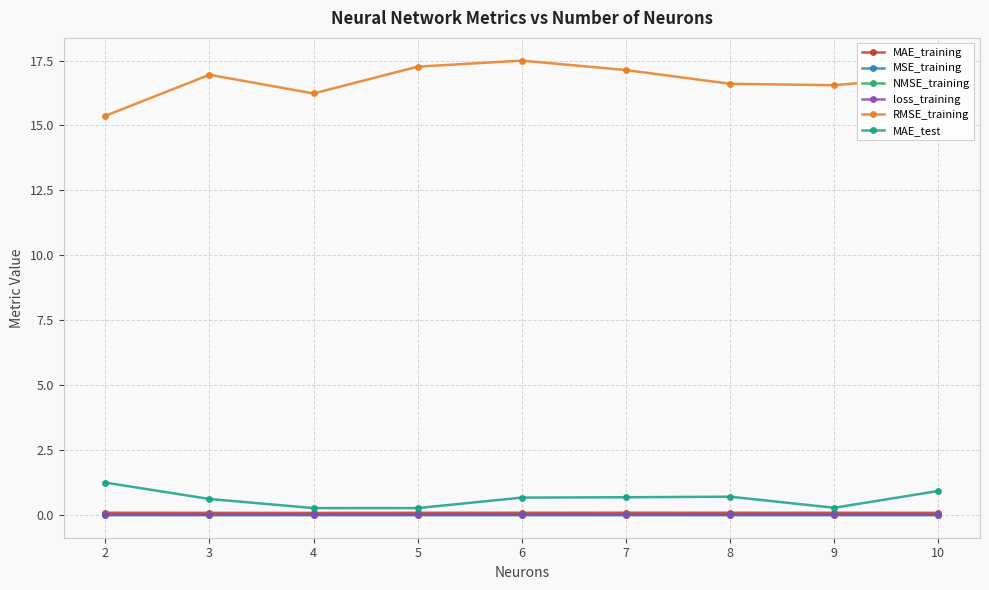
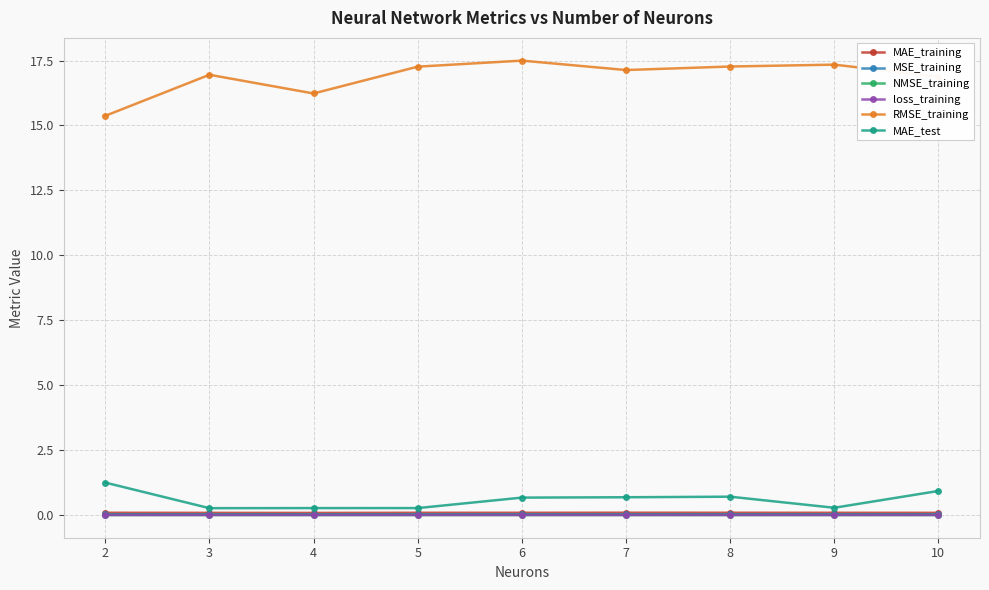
MAE_test, 3: 0.6 -> 0.3
RMSE_training, 8: 16.6 -> 17.3
RMSE_training, 9: 16.6 -> 17.3
